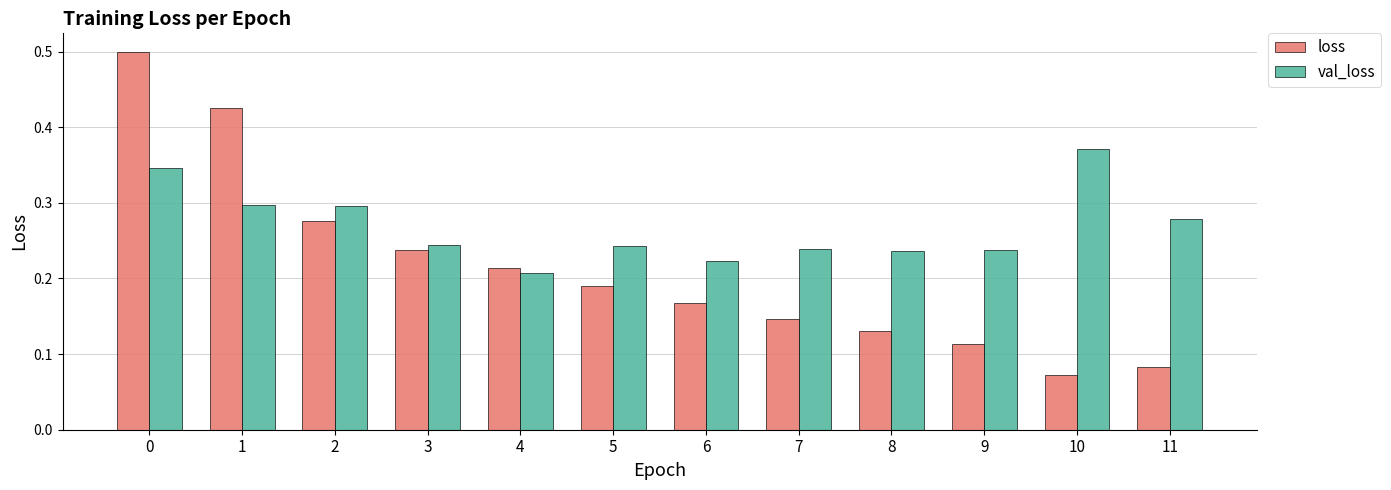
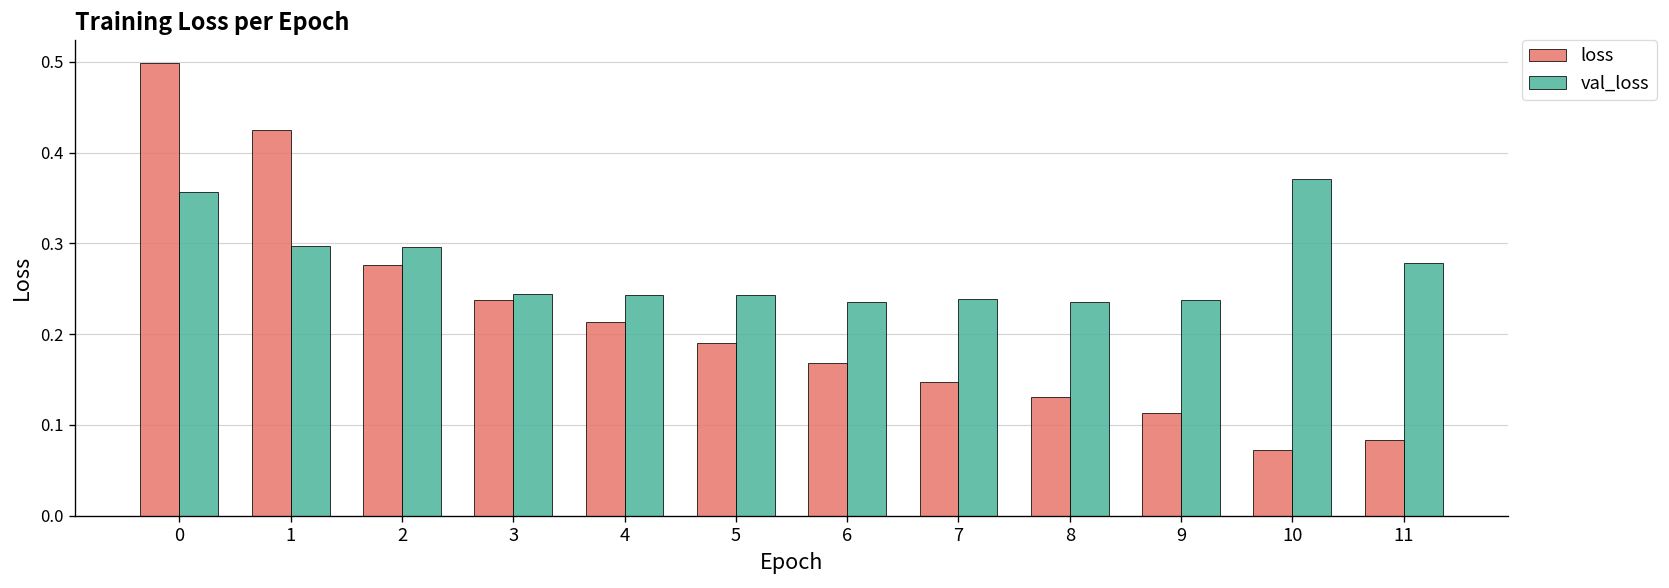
val_loss, 0: 0.35 -> 0.36
val_loss, 4: 0.21 -> 0.24
val_loss, 6: 0.22 -> 0.24
